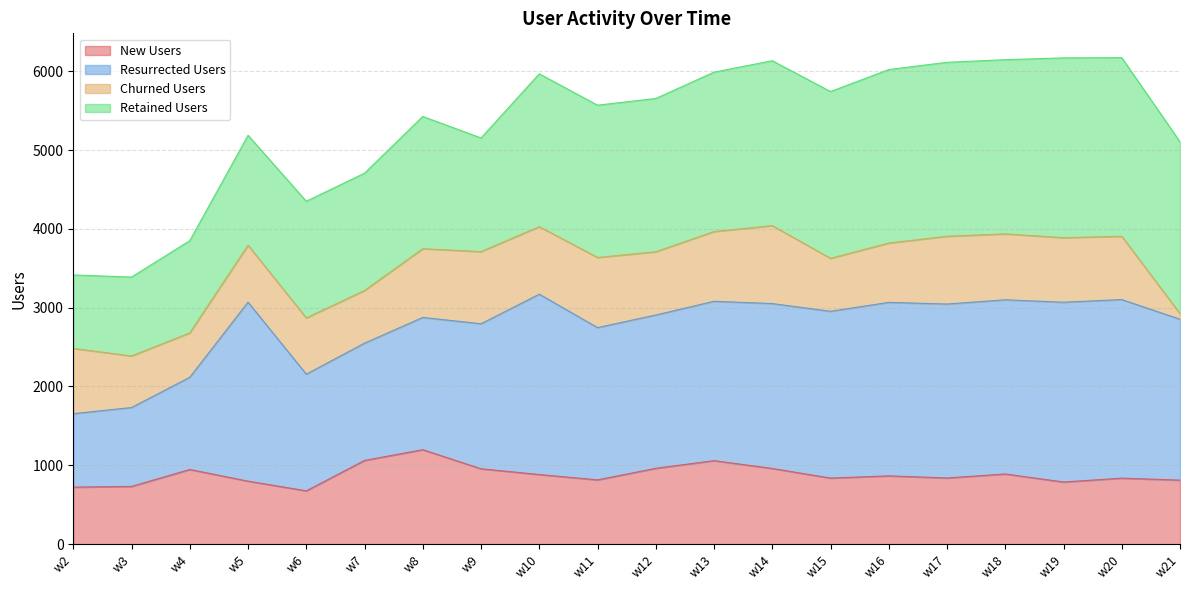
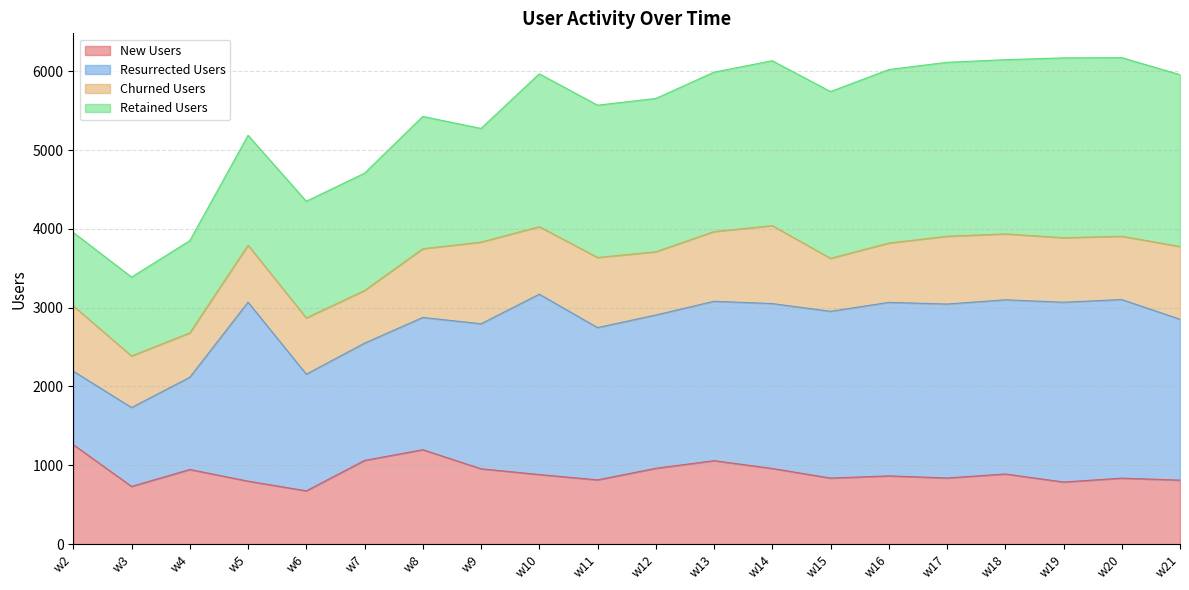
New Users, w2: 700 -> 1300
Churned Users, w9: 900 -> 1000
Churned Users, w21: 100 -> 900
